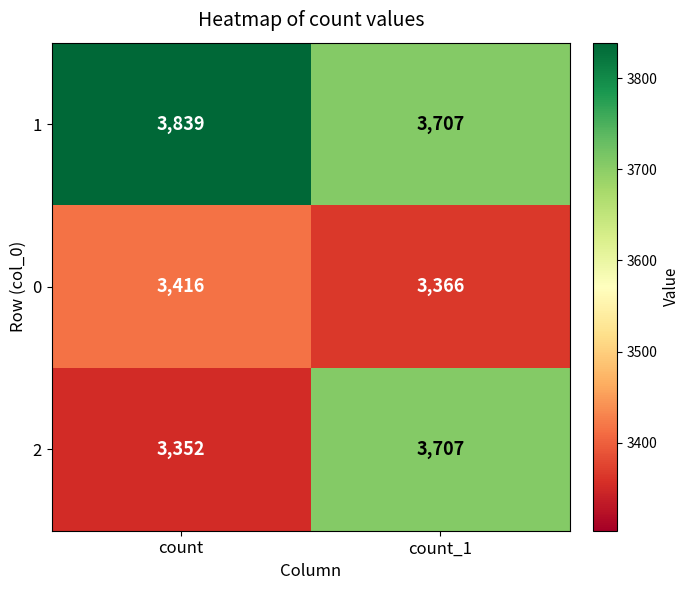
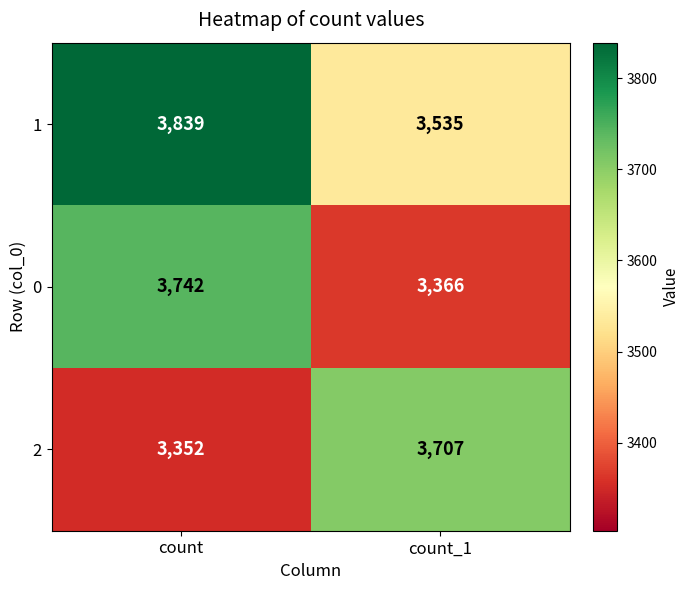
1, count_1: 3,707 -> 3,535
0, count: 3,416 -> 3,742
